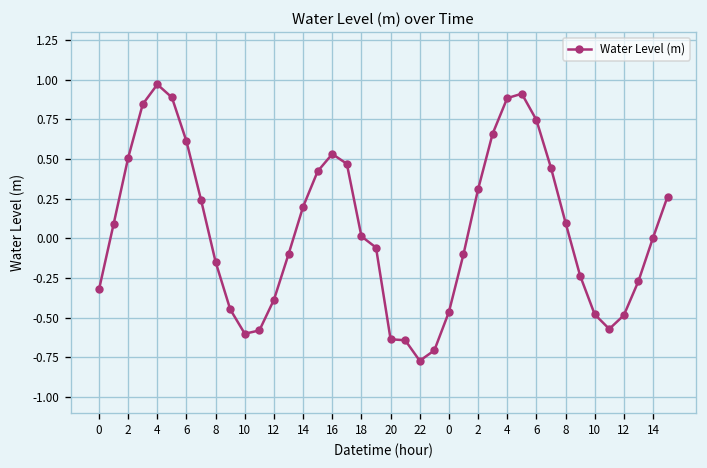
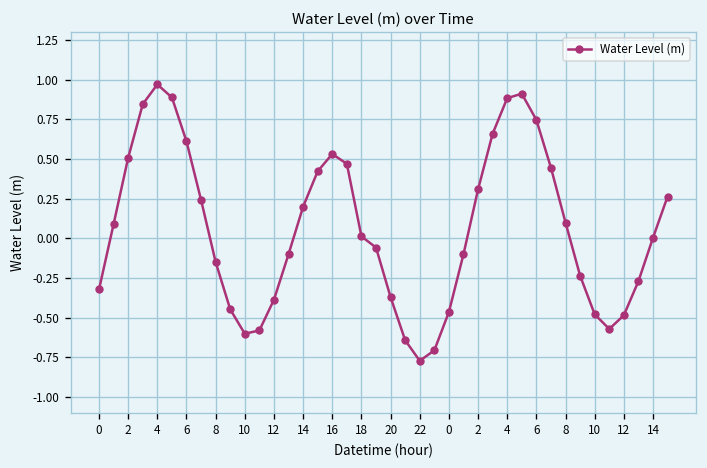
20: -0.64 -> -0.37
